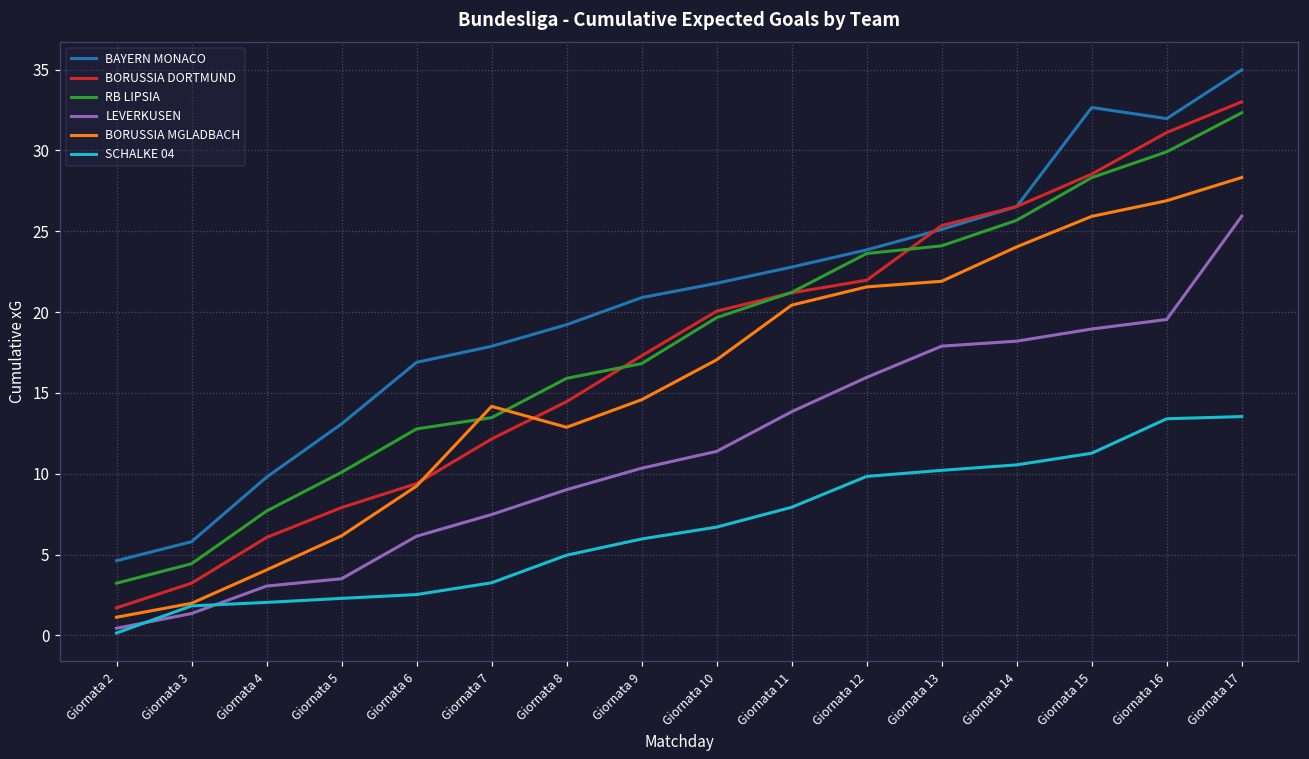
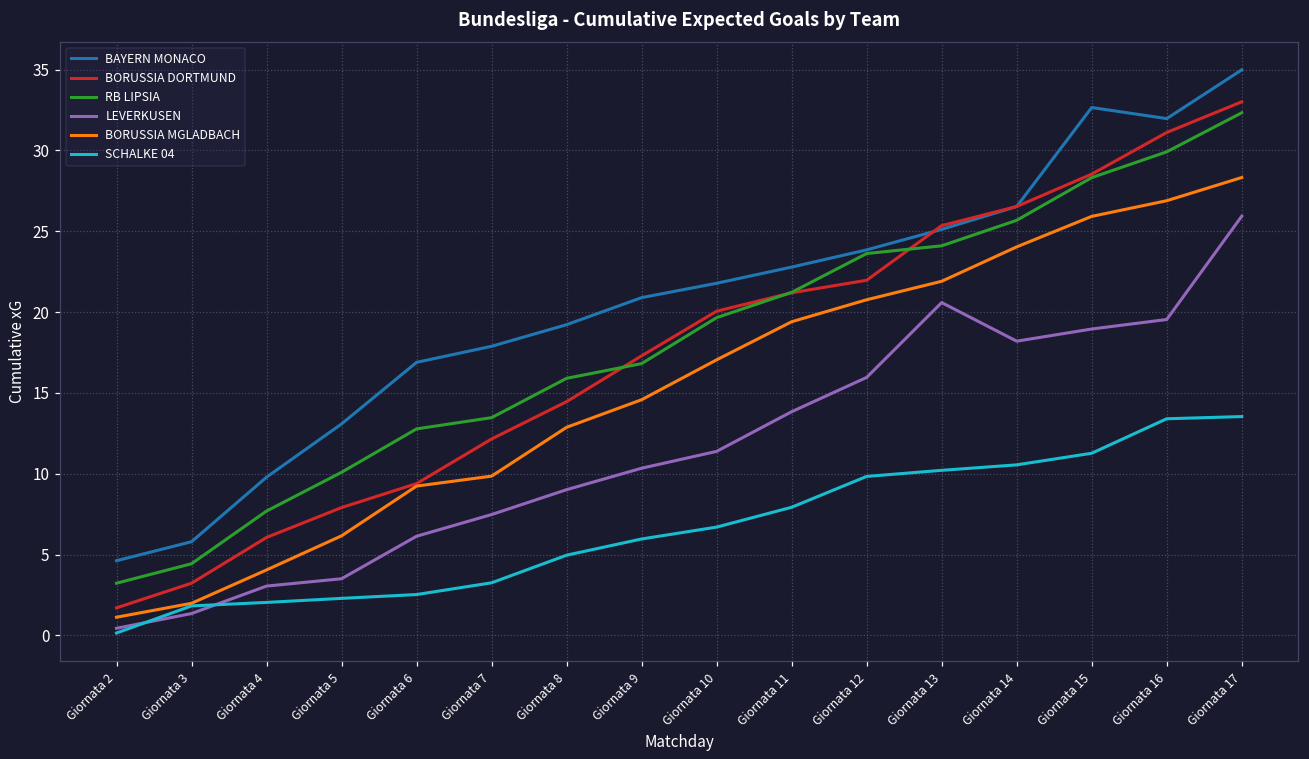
BORUSSIA MGLADBACH, Giornata 7: 14.2 -> 9.9
BORUSSIA MGLADBACH, Giornata 11: 20.4 -> 19.4
BORUSSIA MGLADBACH, Giornata 12: 21.6 -> 20.8
LEVERKUSEN, Giornata 13: 17.9 -> 20.6
